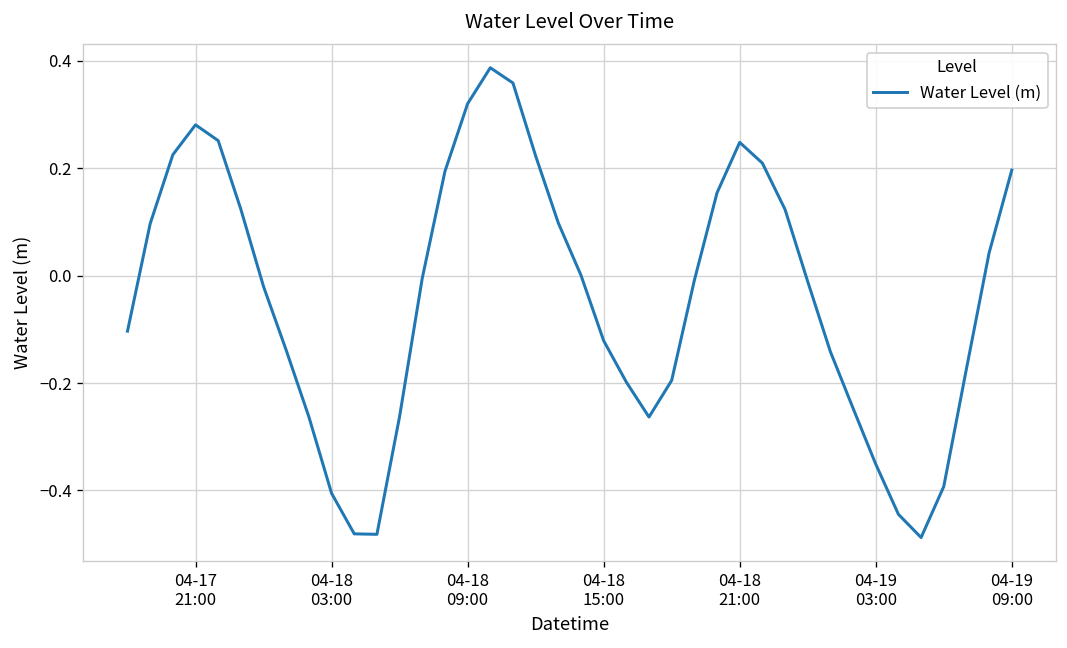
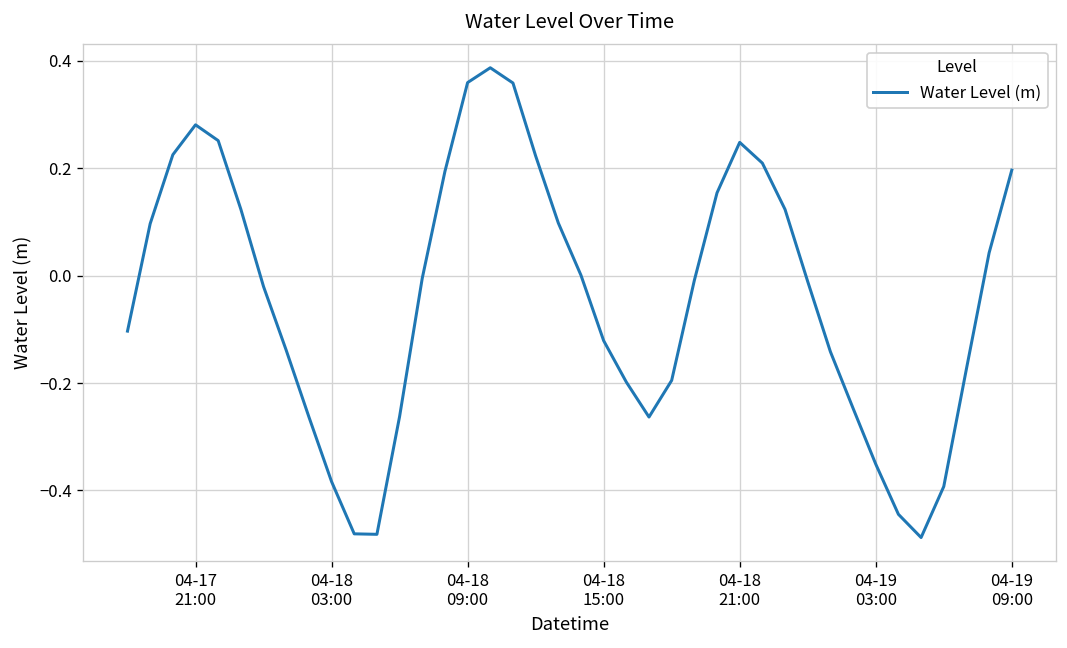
04-18 03:00: -0.41 -> -0.38
04-18 09:00: 0.32 -> 0.36
